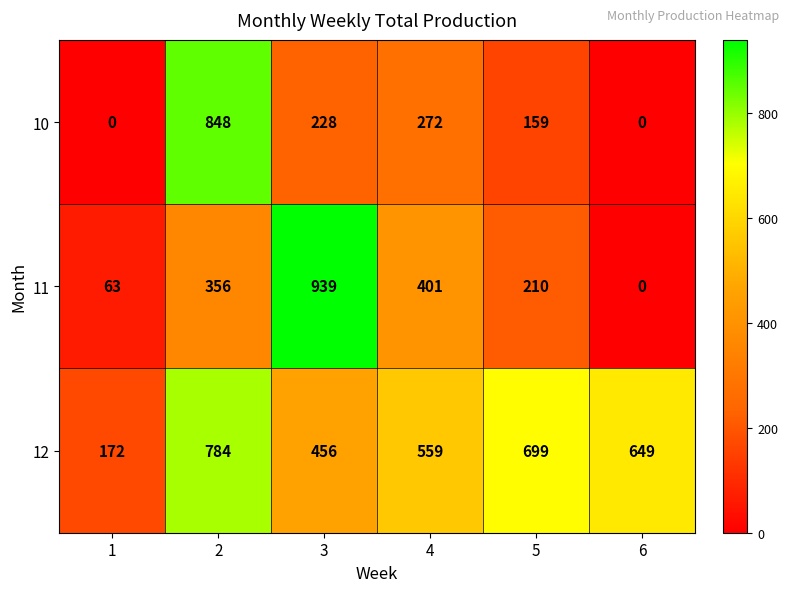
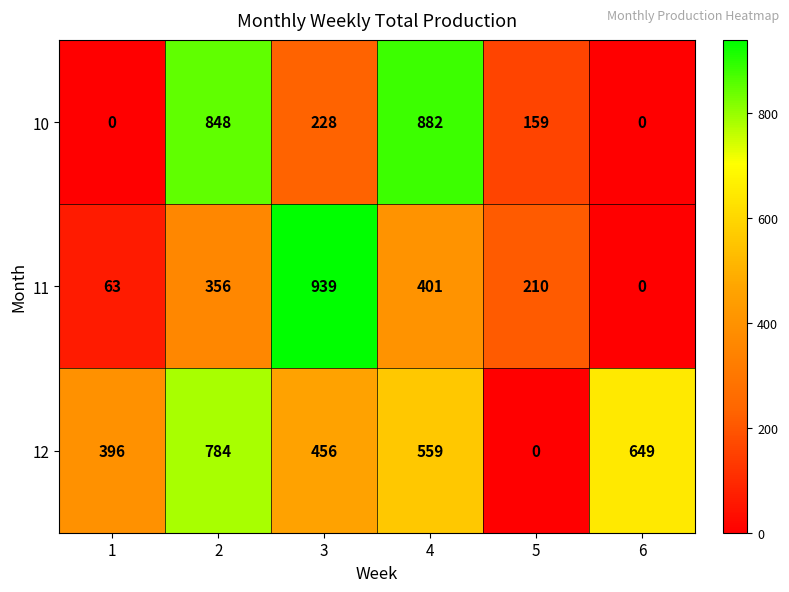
10, 4: 272 -> 882
12, 1: 172 -> 396
12, 5: 699 -> 0
